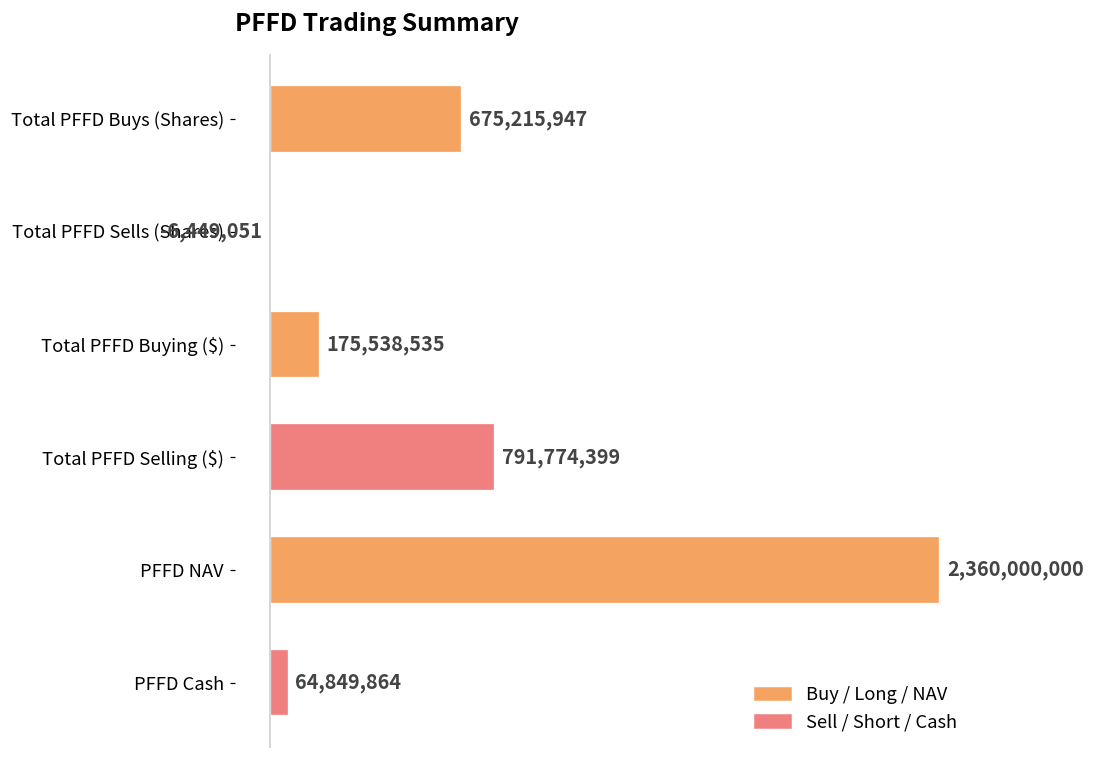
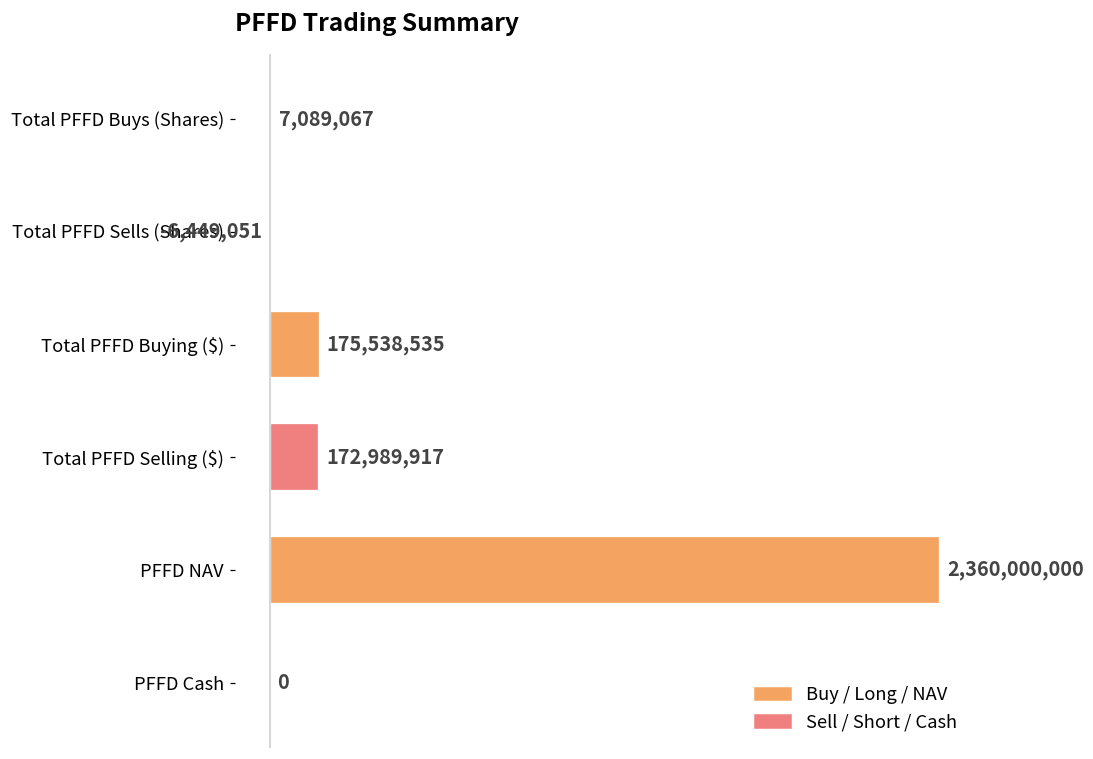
Total PFFD Buys (Shares): 675,215,947 -> 7,089,067
Total PFFD Selling ($): 791,774,399 -> 172,989,917
PFFD Cash: 64,849,864 -> 0
